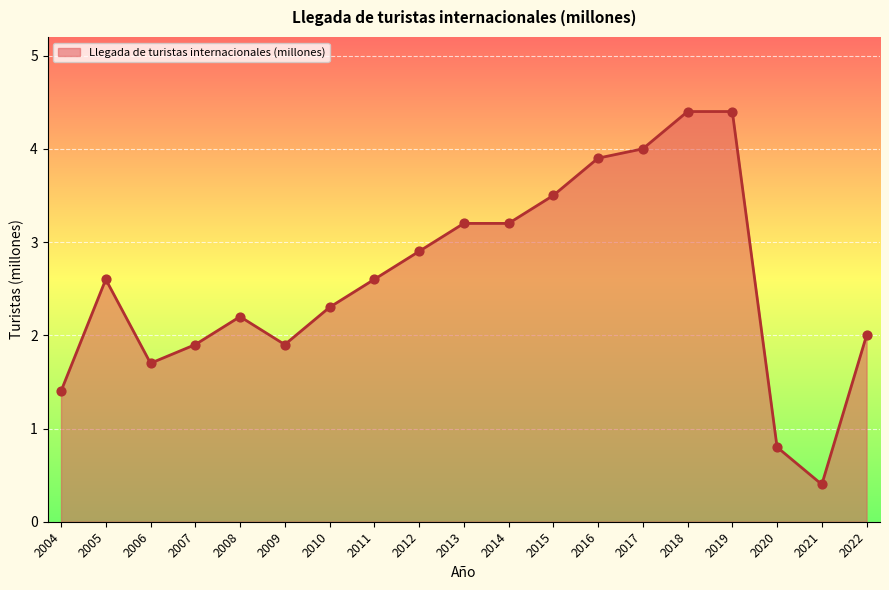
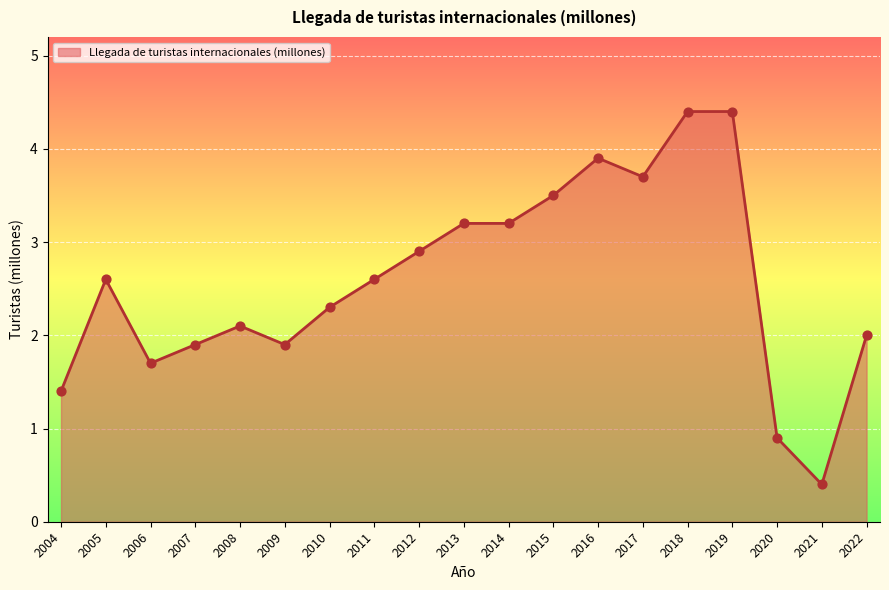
2008: 2.2 -> 2.1
2017: 4.0 -> 3.7
2020: 0.8 -> 0.9
